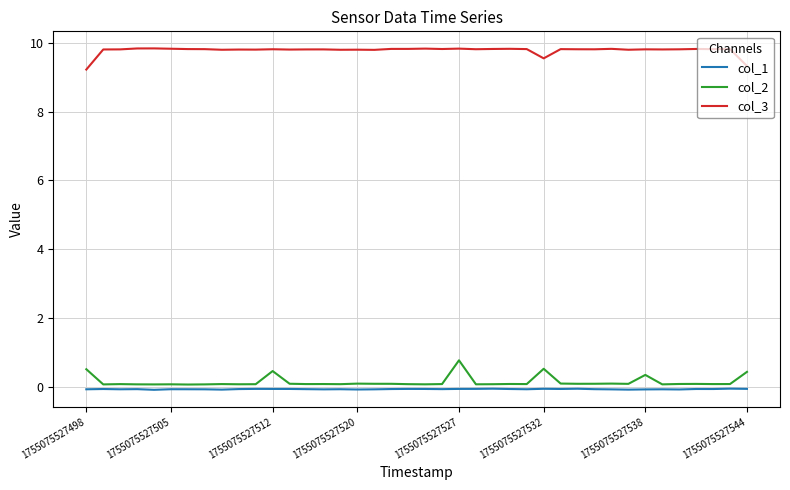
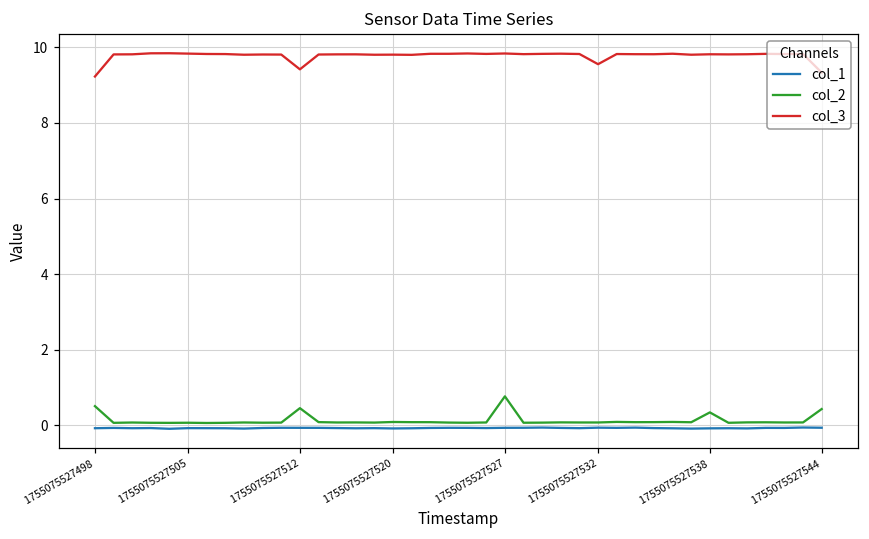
col_3, 1755075527512: 9.8 -> 9.4
col_2, 1755075527532: 0.5 -> 0.1
